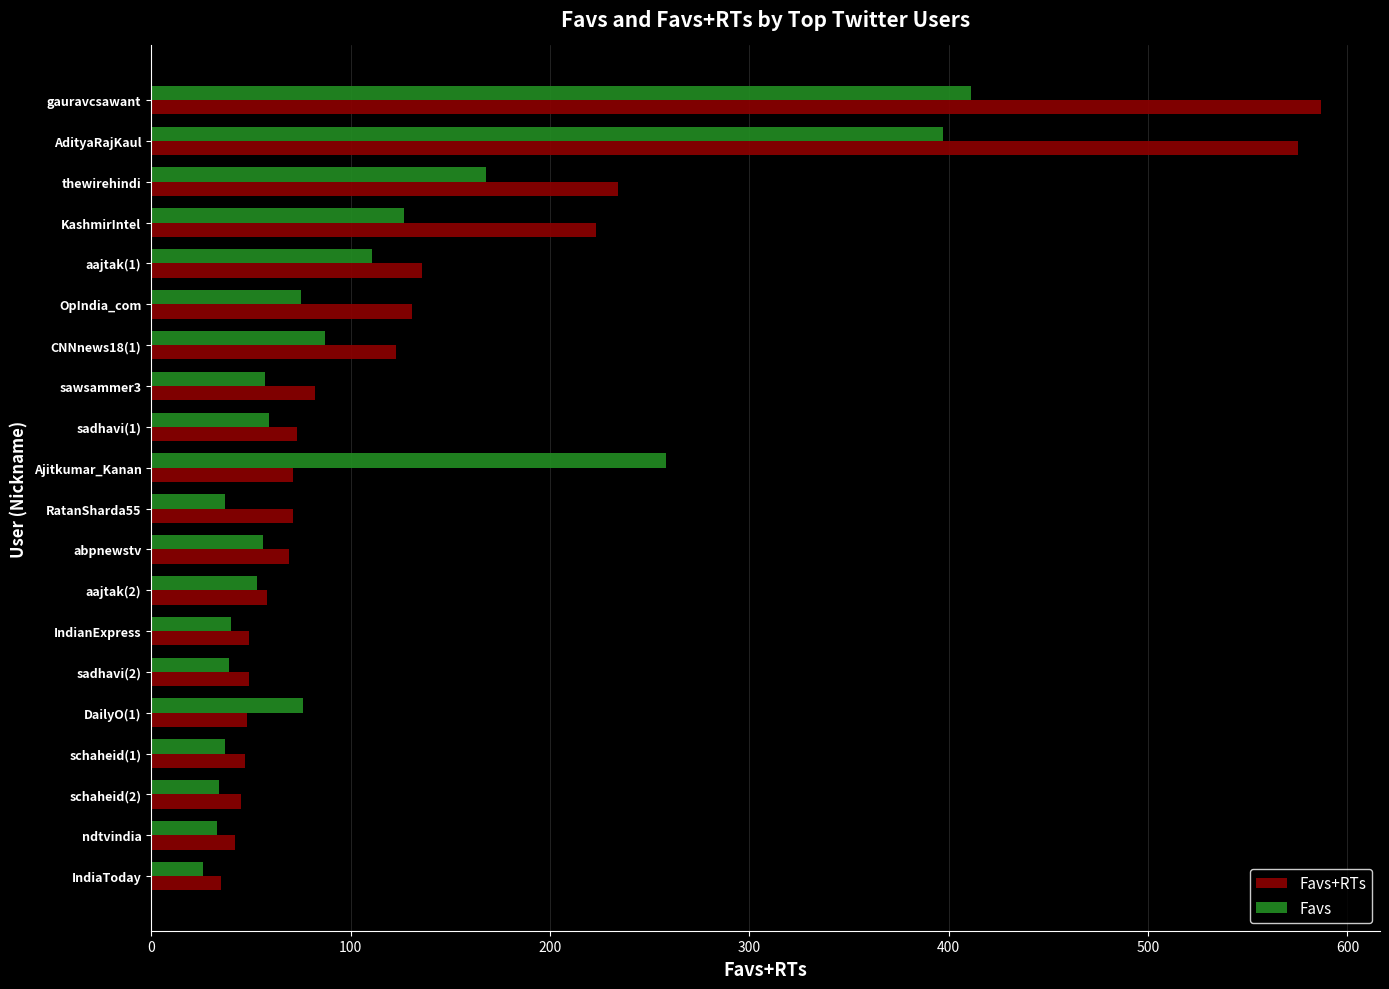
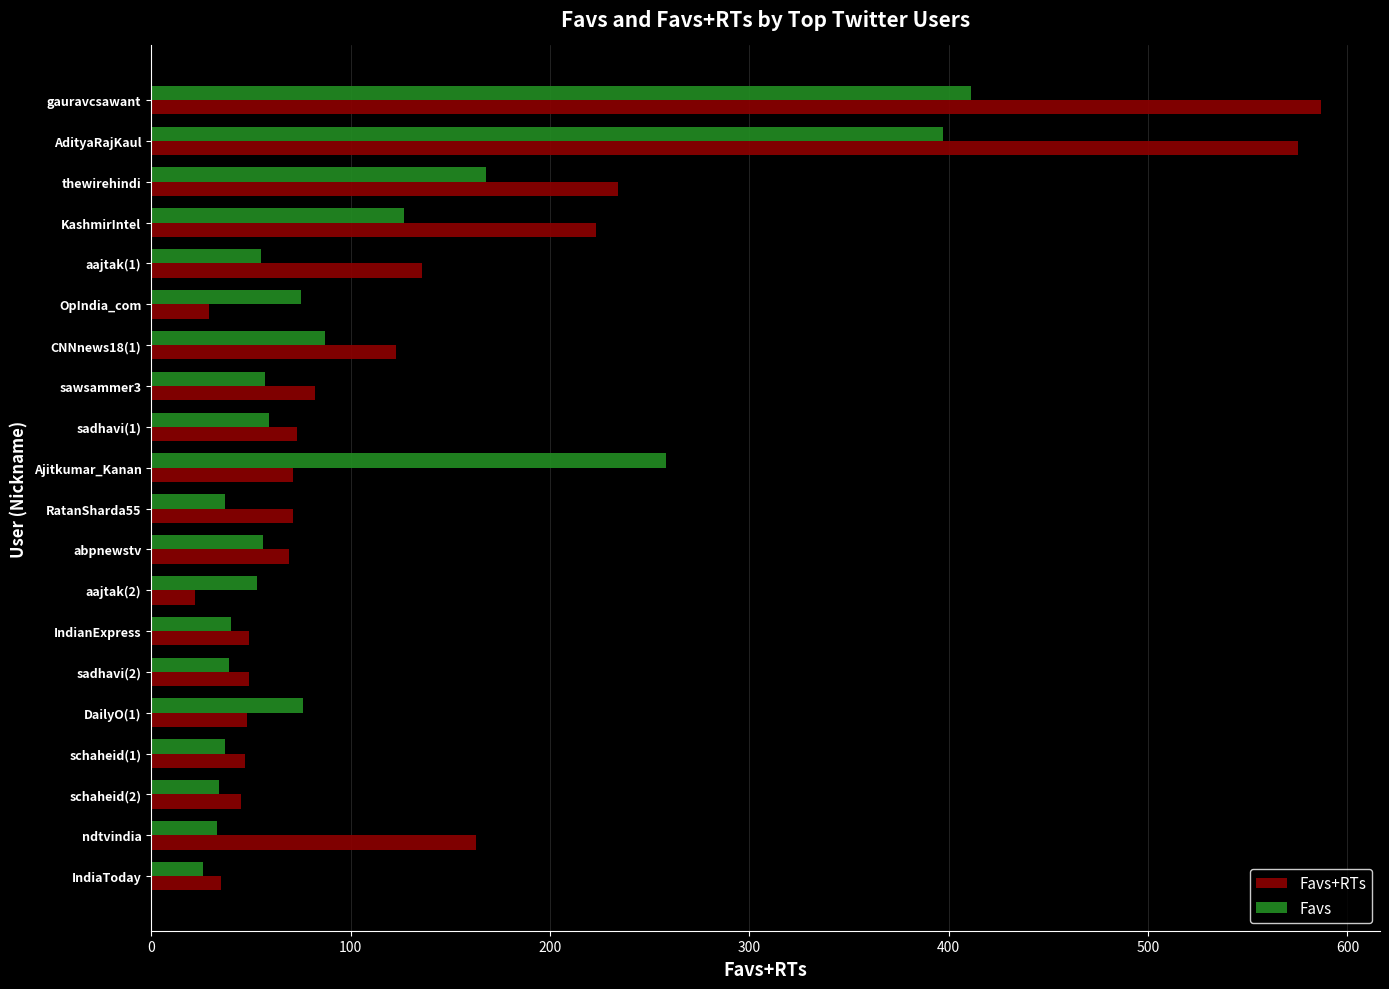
Favs, aajtak(1): 111 -> 55
Favs+RTs, OpIndia_com: 131 -> 29
Favs+RTs, aajtak(2): 58 -> 22
Favs+RTs, ndtvindia: 42 -> 163
